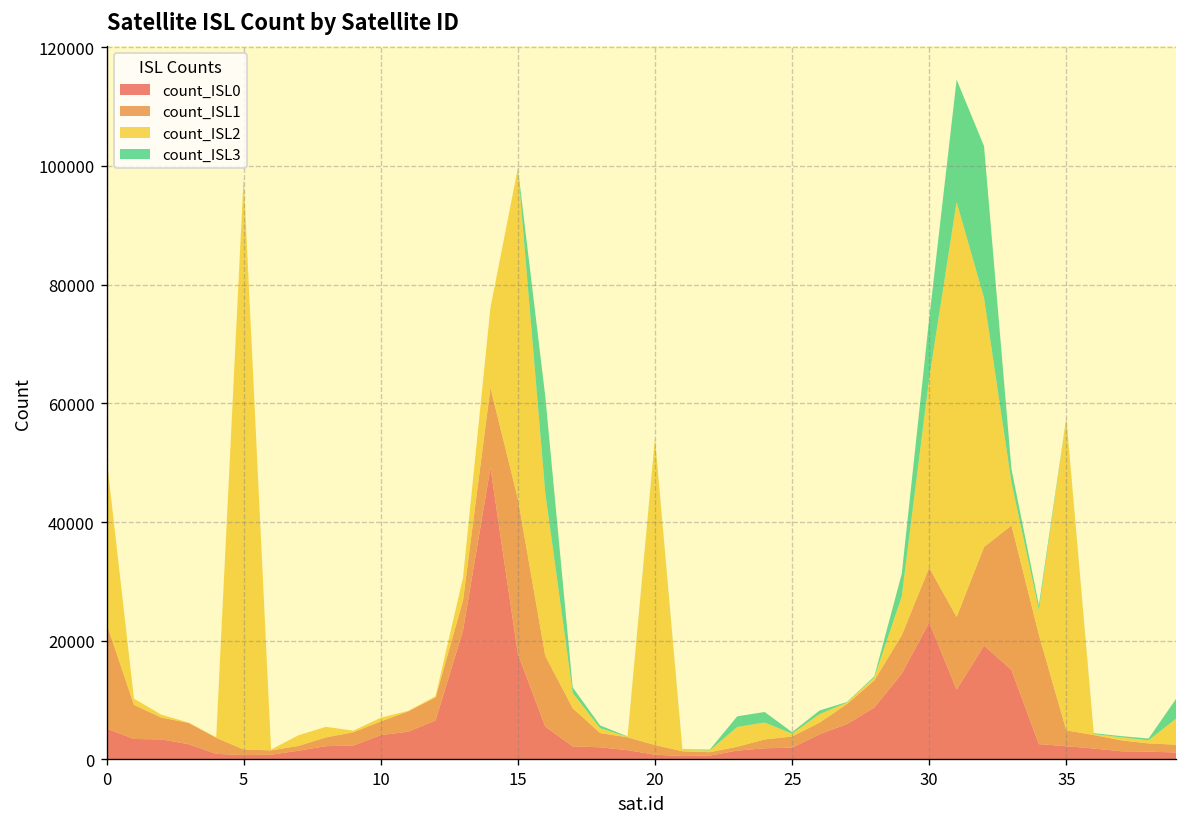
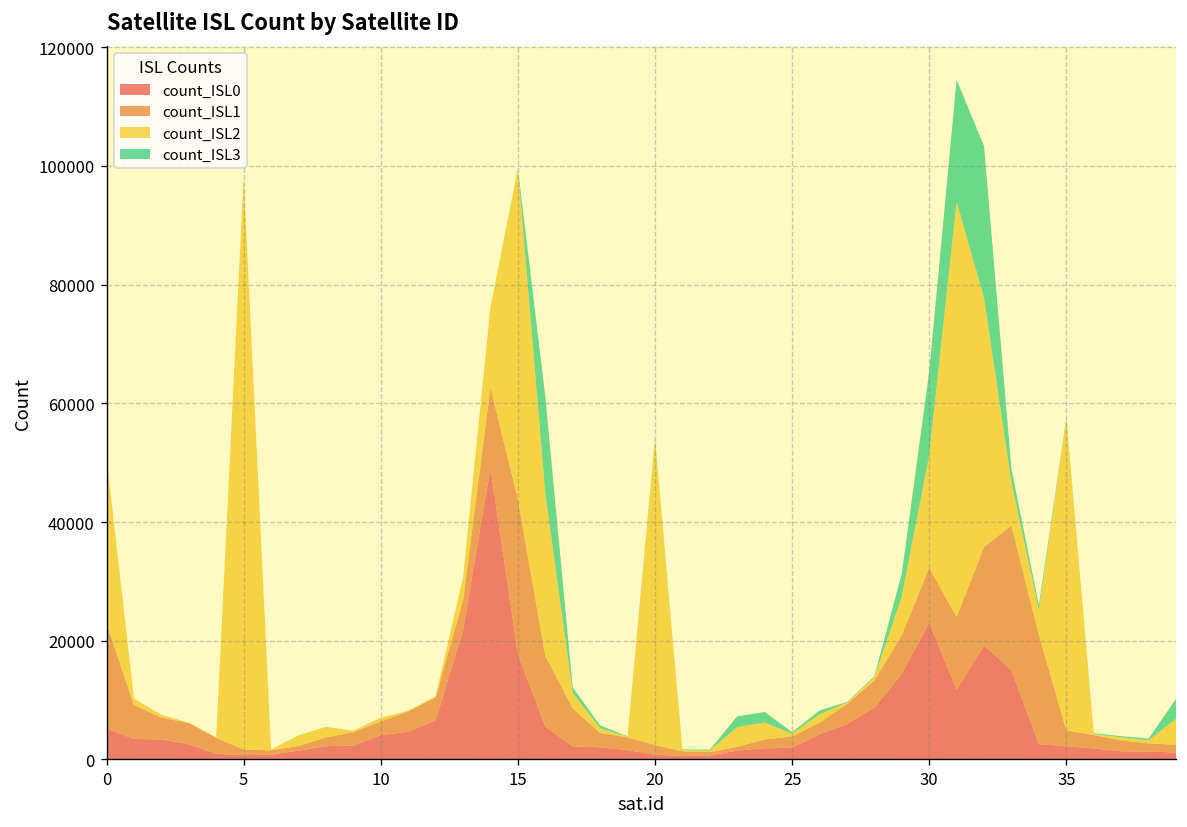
count_ISL2, 30: 32000 -> 19000
count_ISL3, 30: 10000 -> 14000
